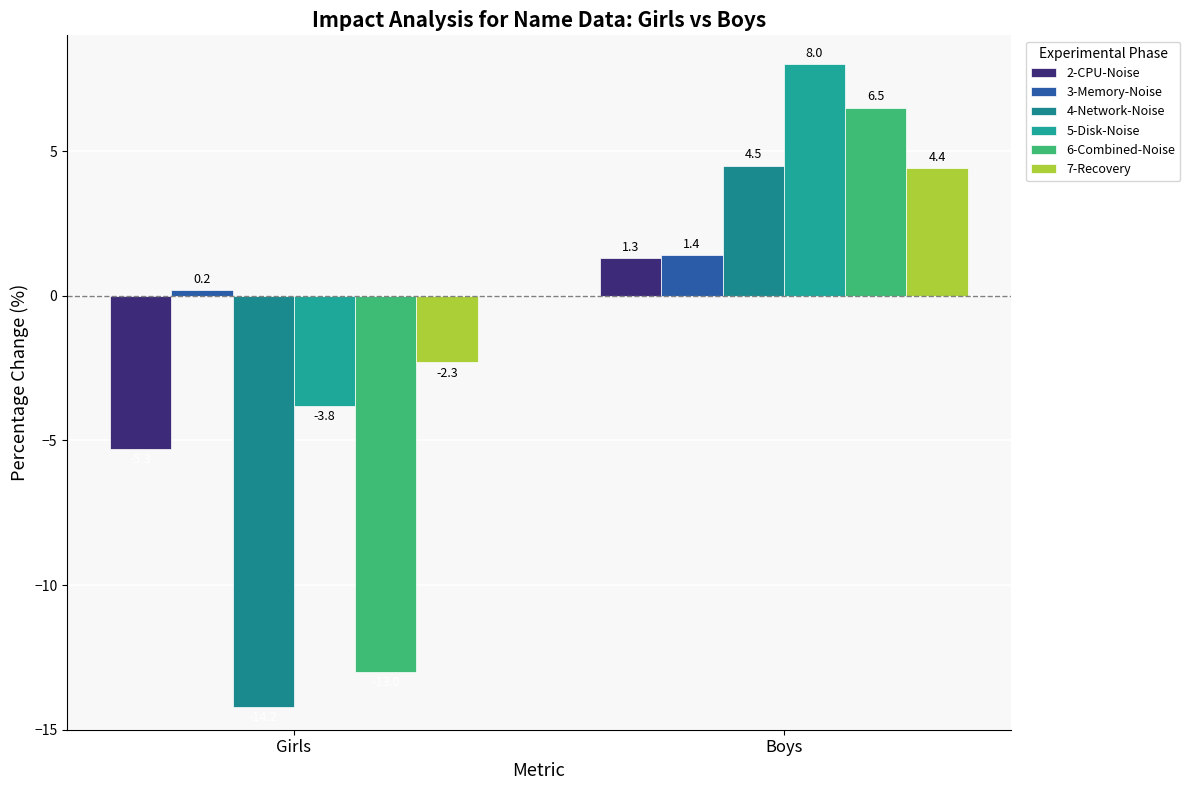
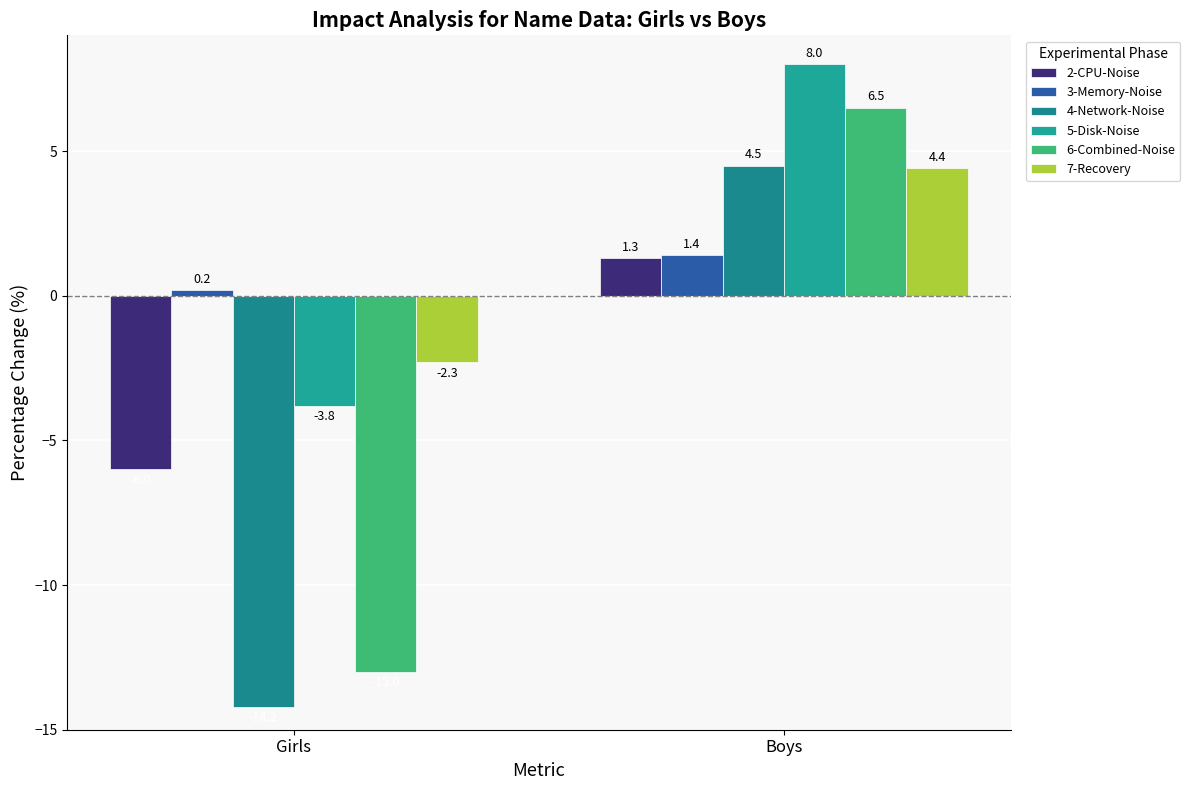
2-CPU-Noise, Girls: -5.3 -> -6.0
